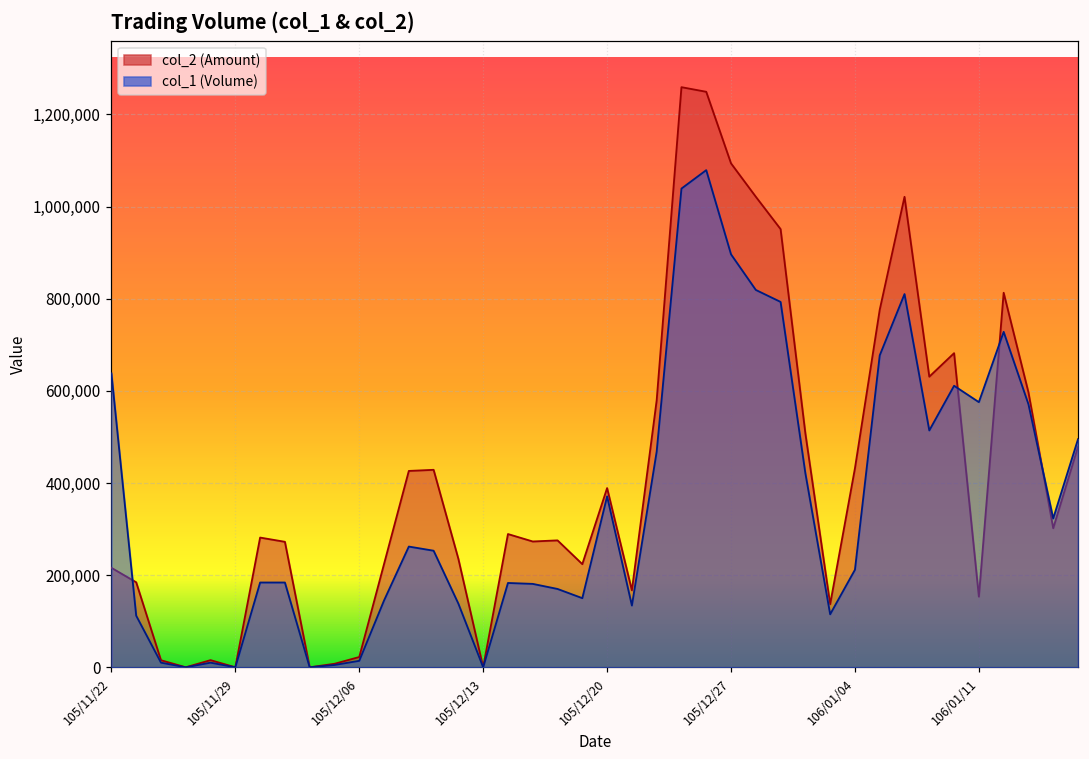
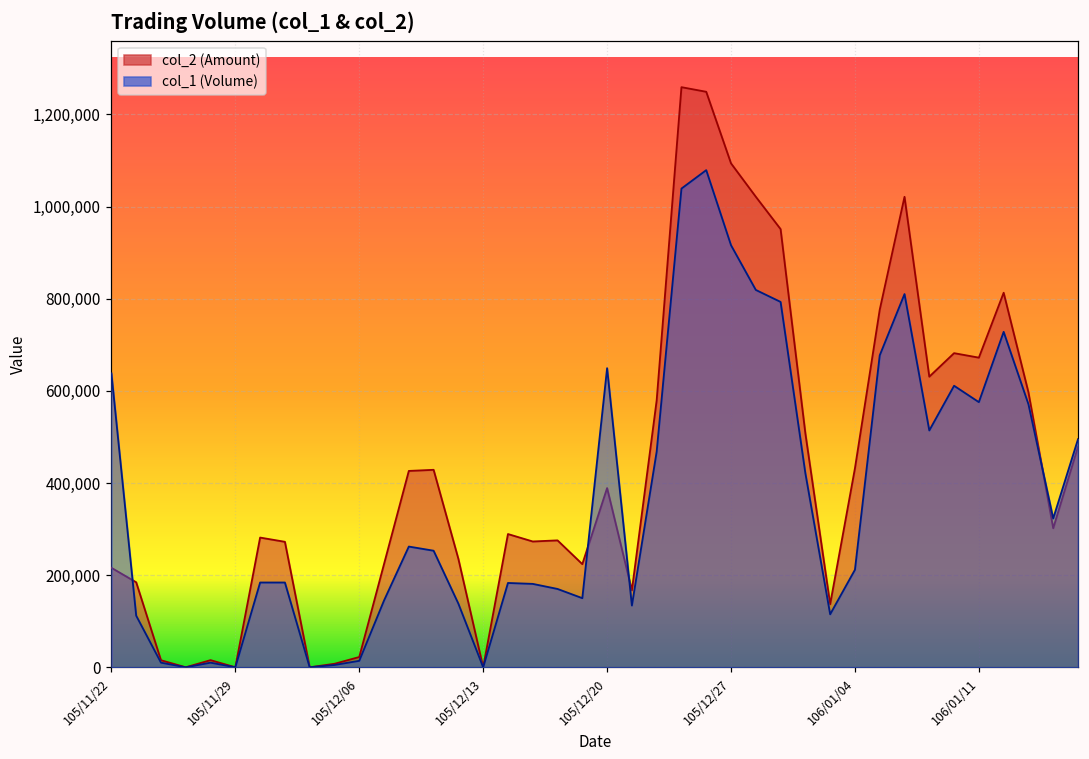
col_1 (Volume), 105/12/20: 370,000 -> 650,000
col_1 (Volume), 105/12/27: 900,000 -> 920,000
col_2 (Amount), 106/01/11: 150,000 -> 670,000
